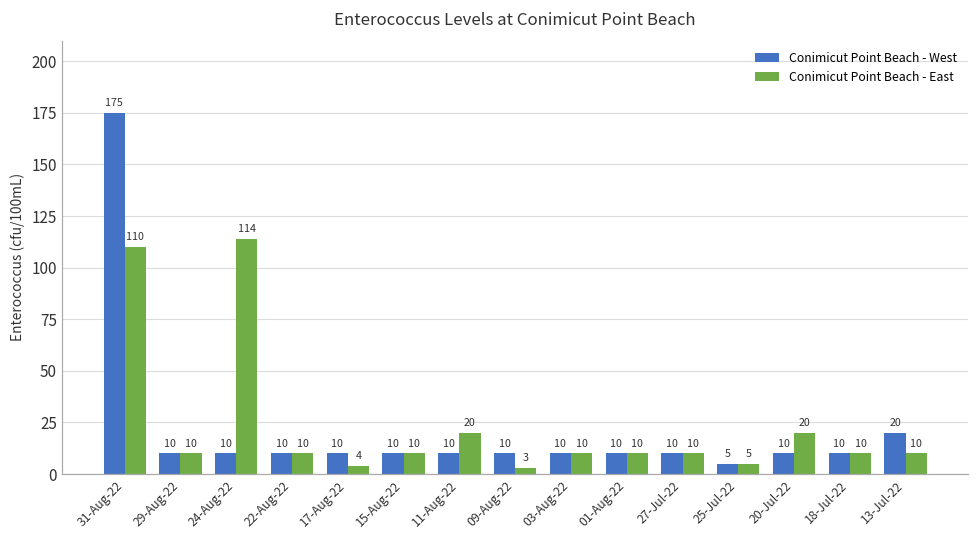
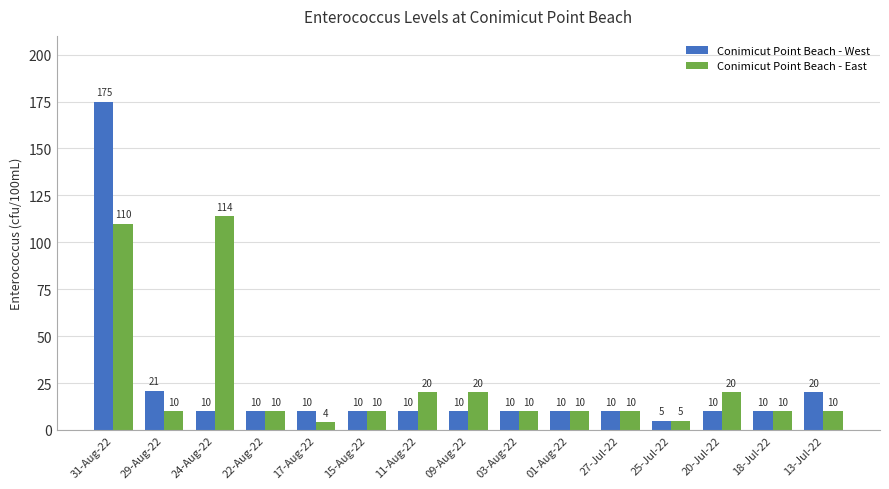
Conimicut Point Beach - West, 29-Aug-22: 10 -> 21
Conimicut Point Beach - East, 09-Aug-22: 3 -> 20
